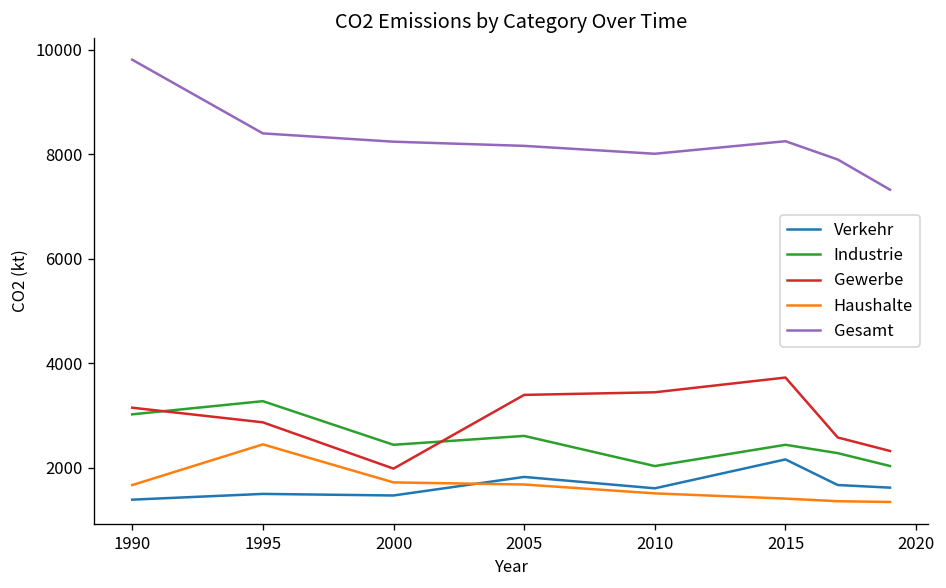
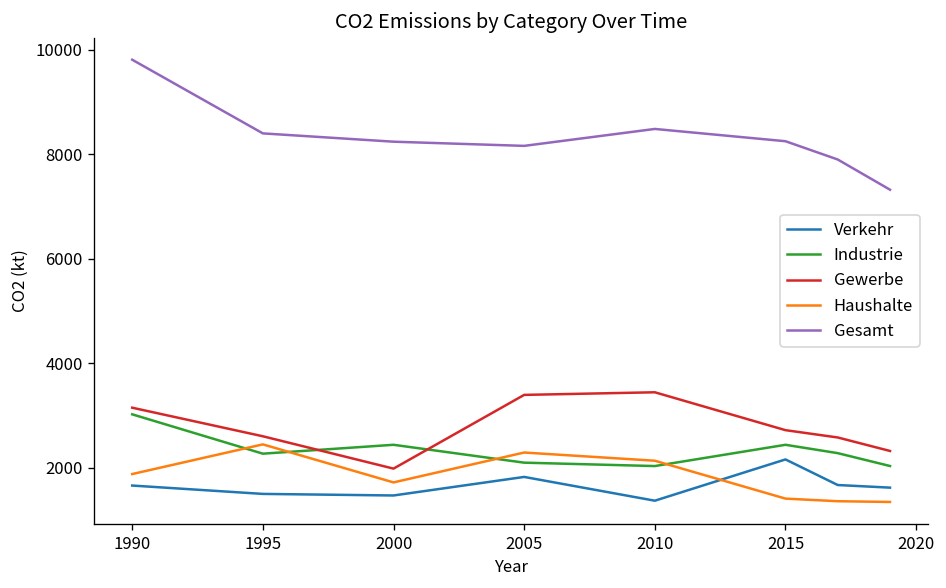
Verkehr, 1990: 1400 -> 1700
Haushalte, 1990: 1700 -> 1900
Industrie, 1995: 3300 -> 2300
Gewerbe, 1995: 2900 -> 2600
Industrie, 2005: 2600 -> 2100
Haushalte, 2005: 1700 -> 2300
Verkehr, 2010: 1600 -> 1400
Haushalte, 2010: 1500 -> 2100
Gesamt, 2010: 8000 -> 8500
Gewerbe, 2015: 3700 -> 2700
